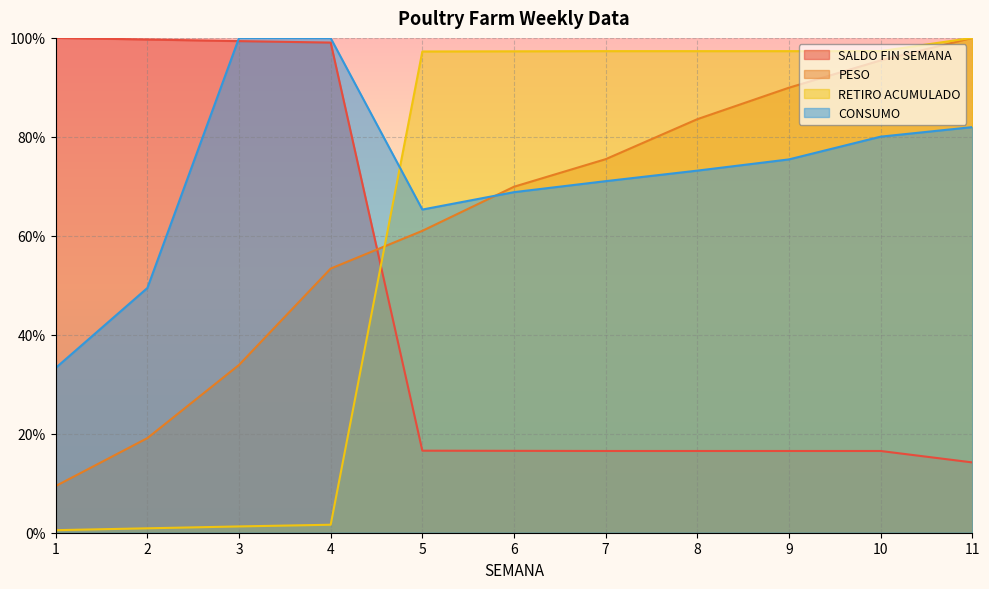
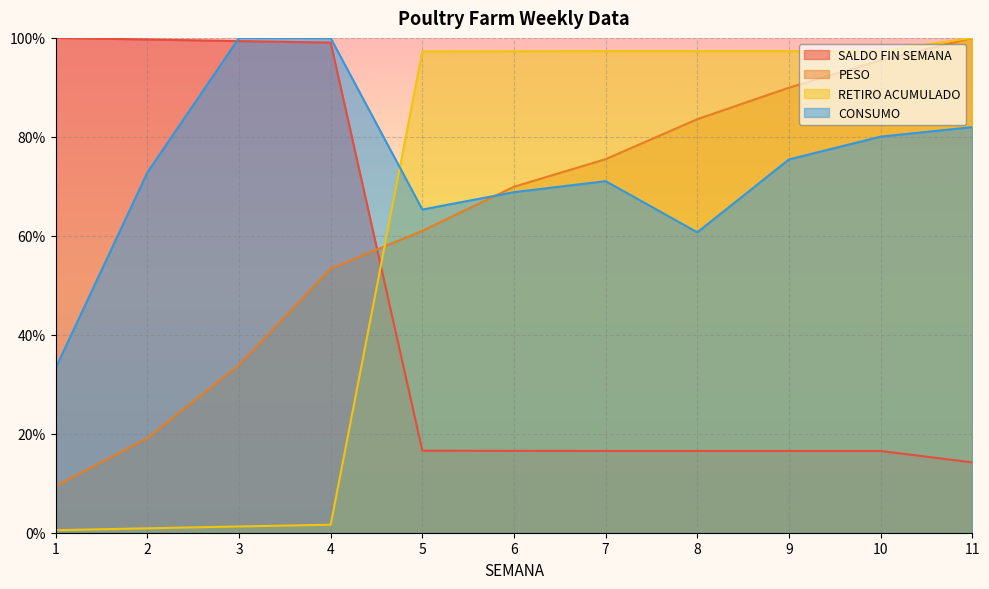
CONSUMO, 2: 49% -> 73%
CONSUMO, 8: 73% -> 61%
